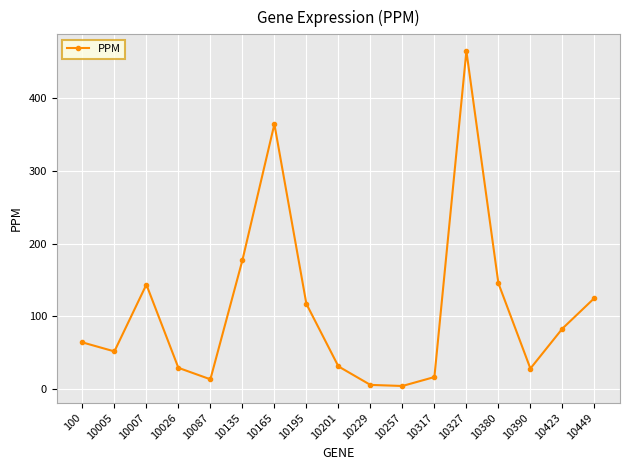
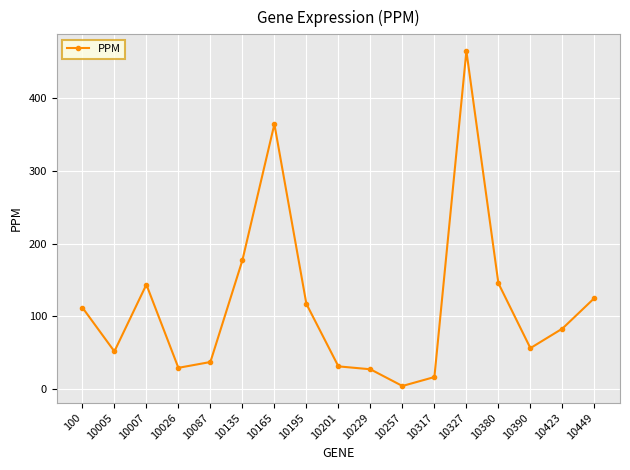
100: 60 -> 110
10087: 10 -> 40
10229: 10 -> 30
10390: 30 -> 60
